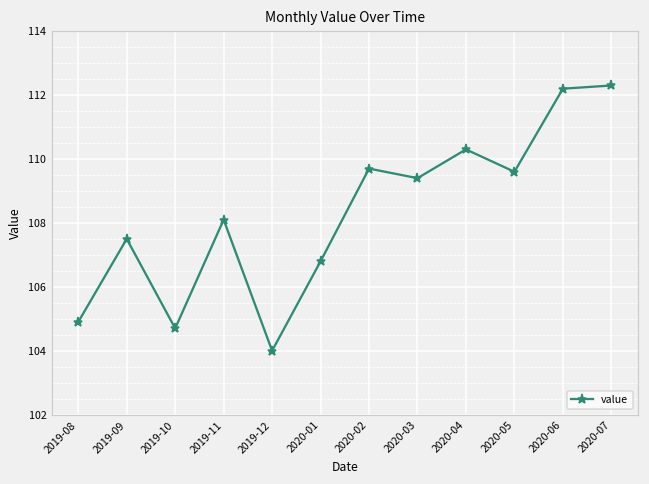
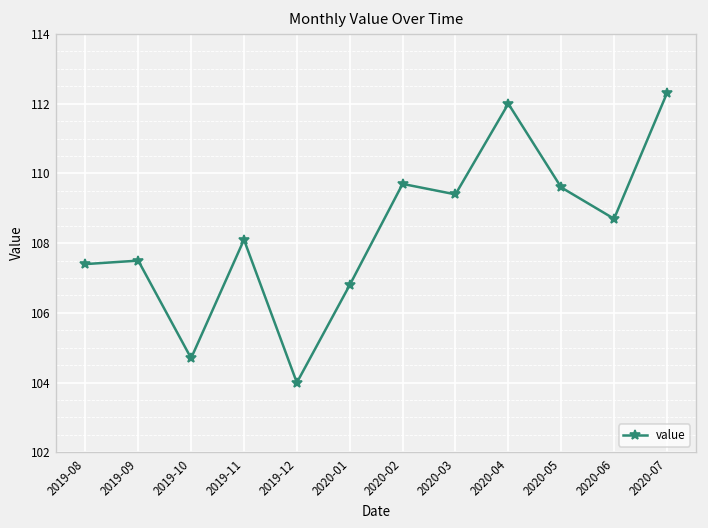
2019-08: 104.9 -> 107.4
2020-04: 110.3 -> 112.0
2020-06: 112.2 -> 108.7
